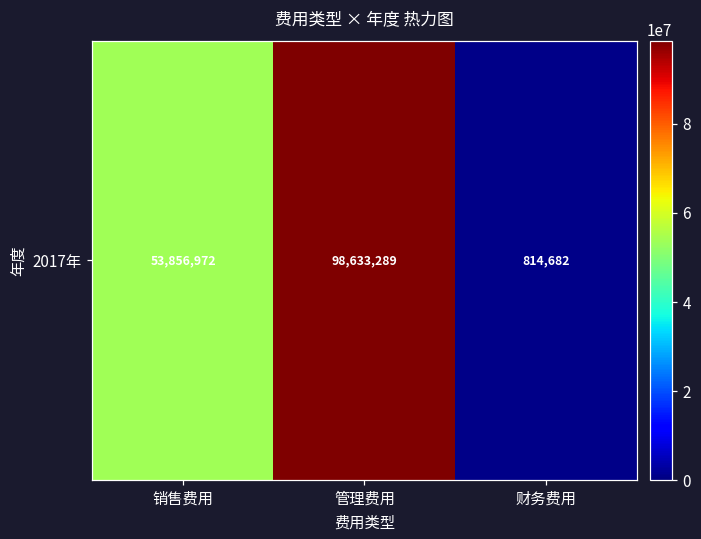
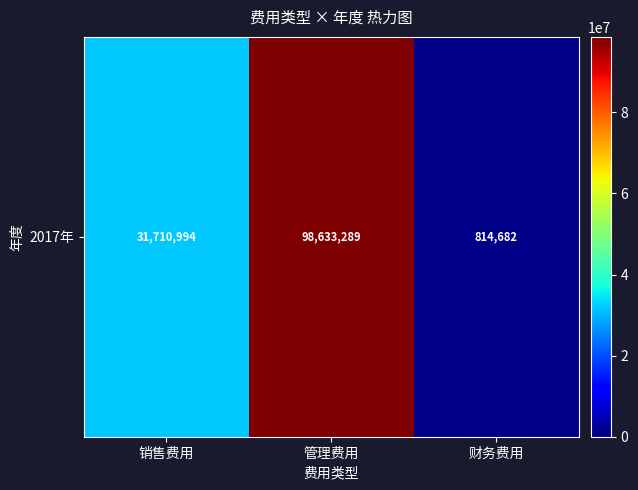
2017年, 销售费用: 53,856,972 -> 31,710,994
